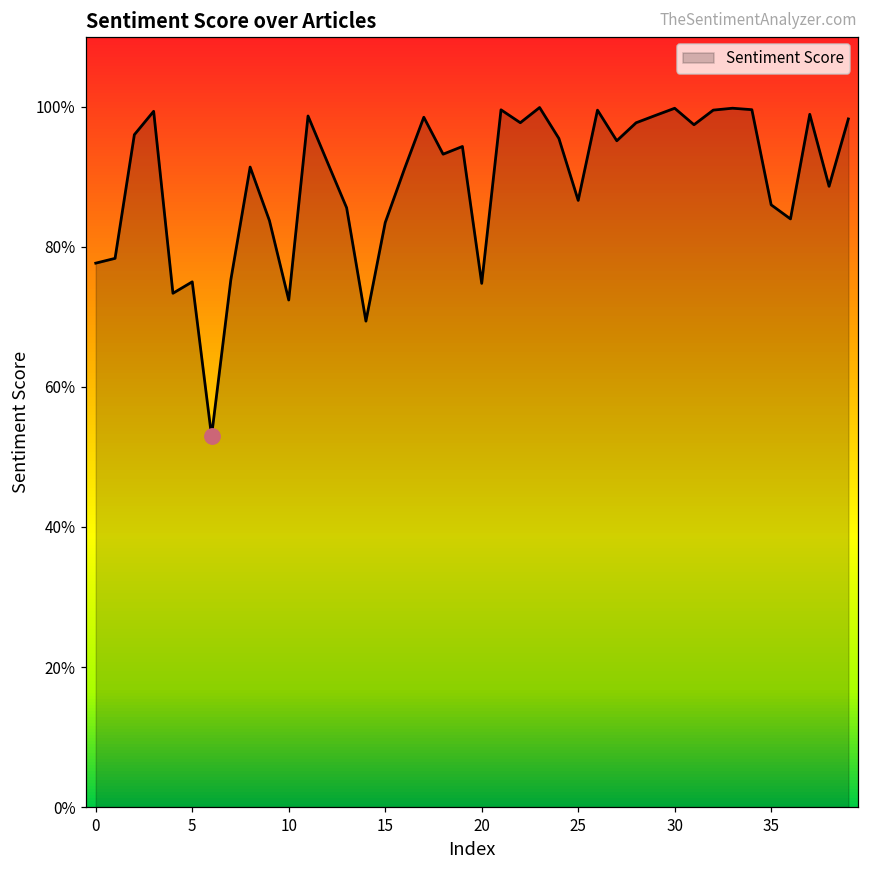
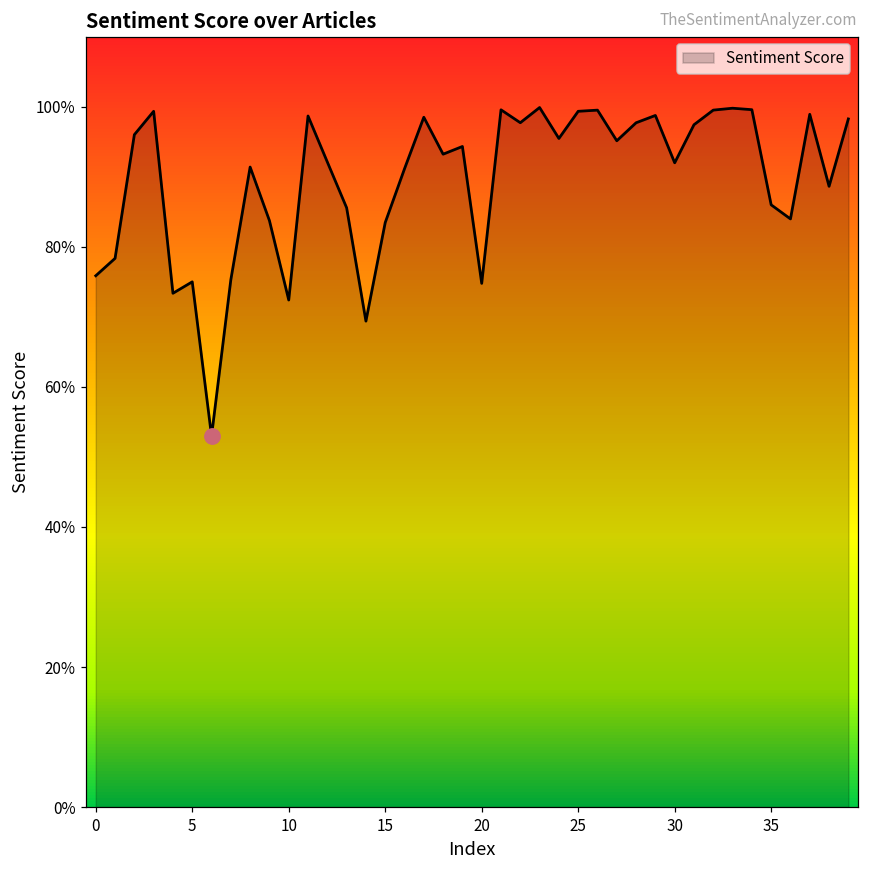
Sentiment Score, 0: 78% -> 76%
Sentiment Score, 25: 87% -> 99%
Sentiment Score, 30: 100% -> 92%
